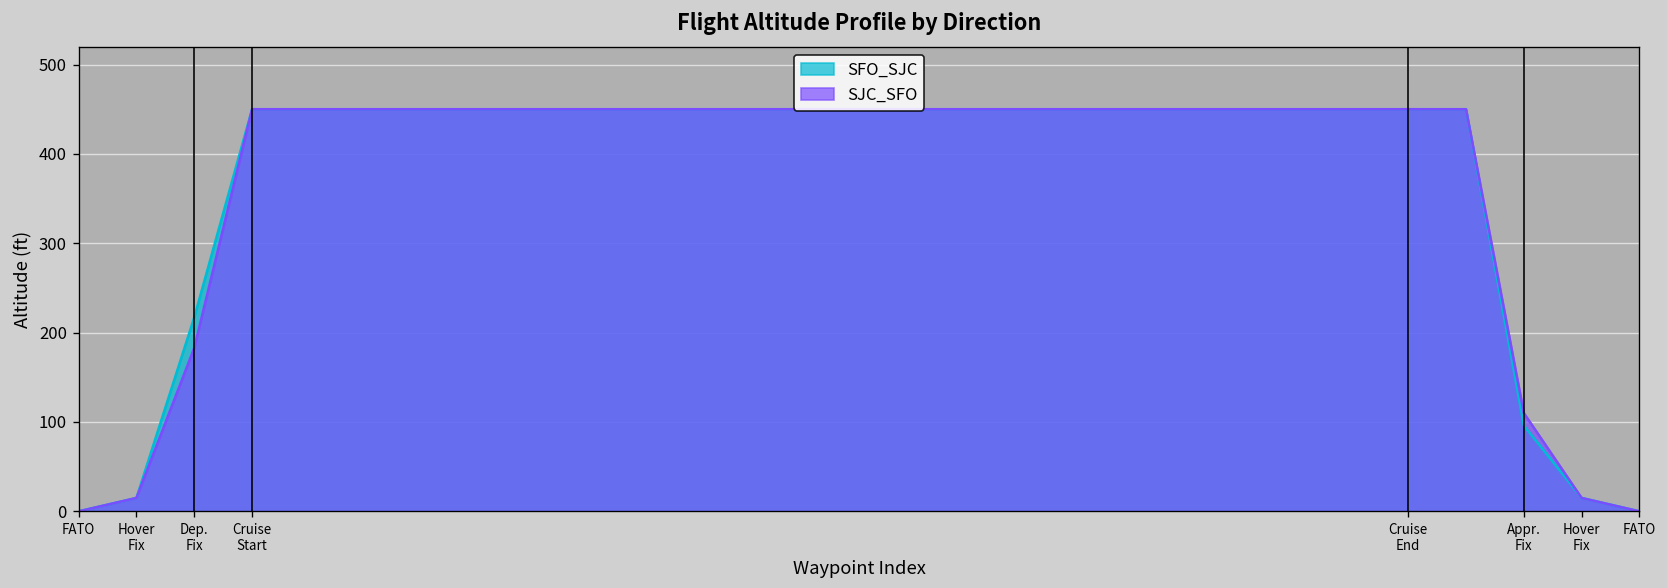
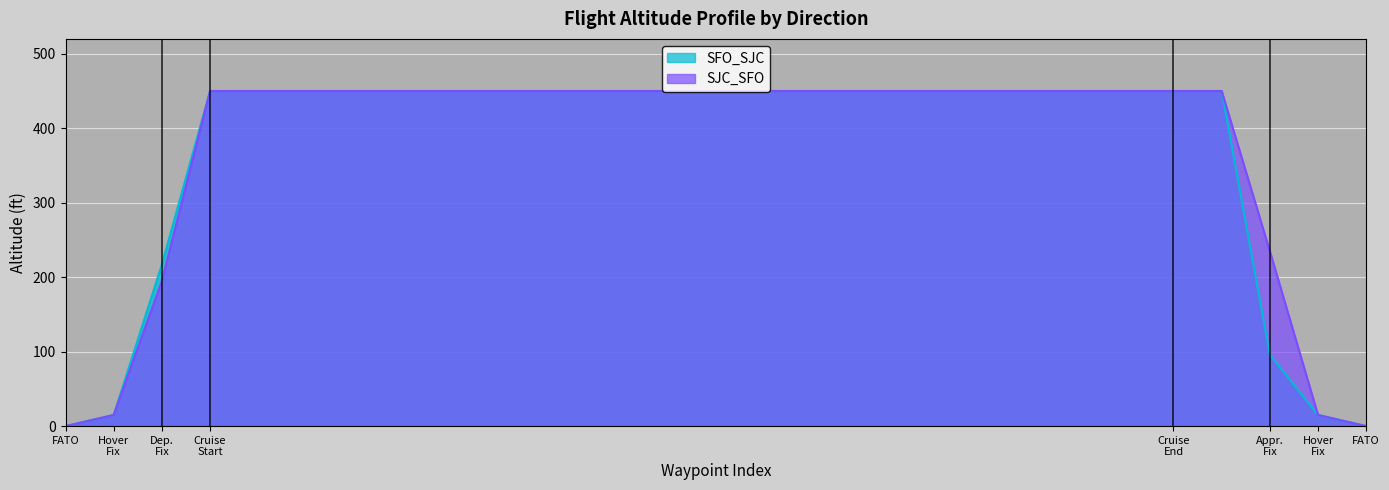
SJC_SFO, Dep. Fix: 180 -> 200
SJC_SFO, Appr. Fix: 110 -> 240
